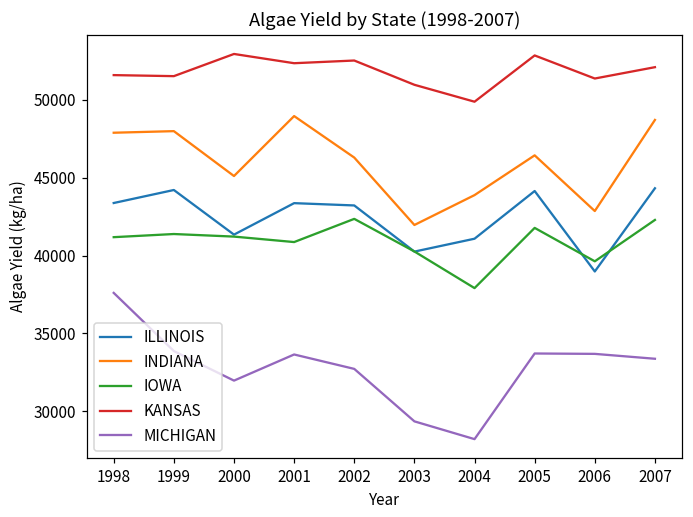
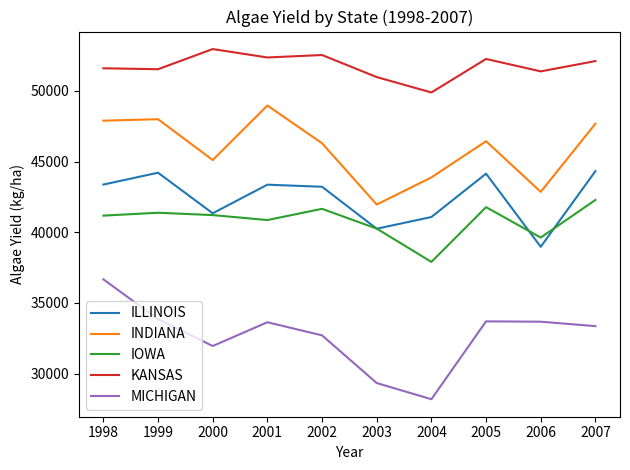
MICHIGAN, 1998: 37600 -> 36700
IOWA, 2002: 42400 -> 41700
KANSAS, 2005: 52900 -> 52300
INDIANA, 2007: 48700 -> 47700
